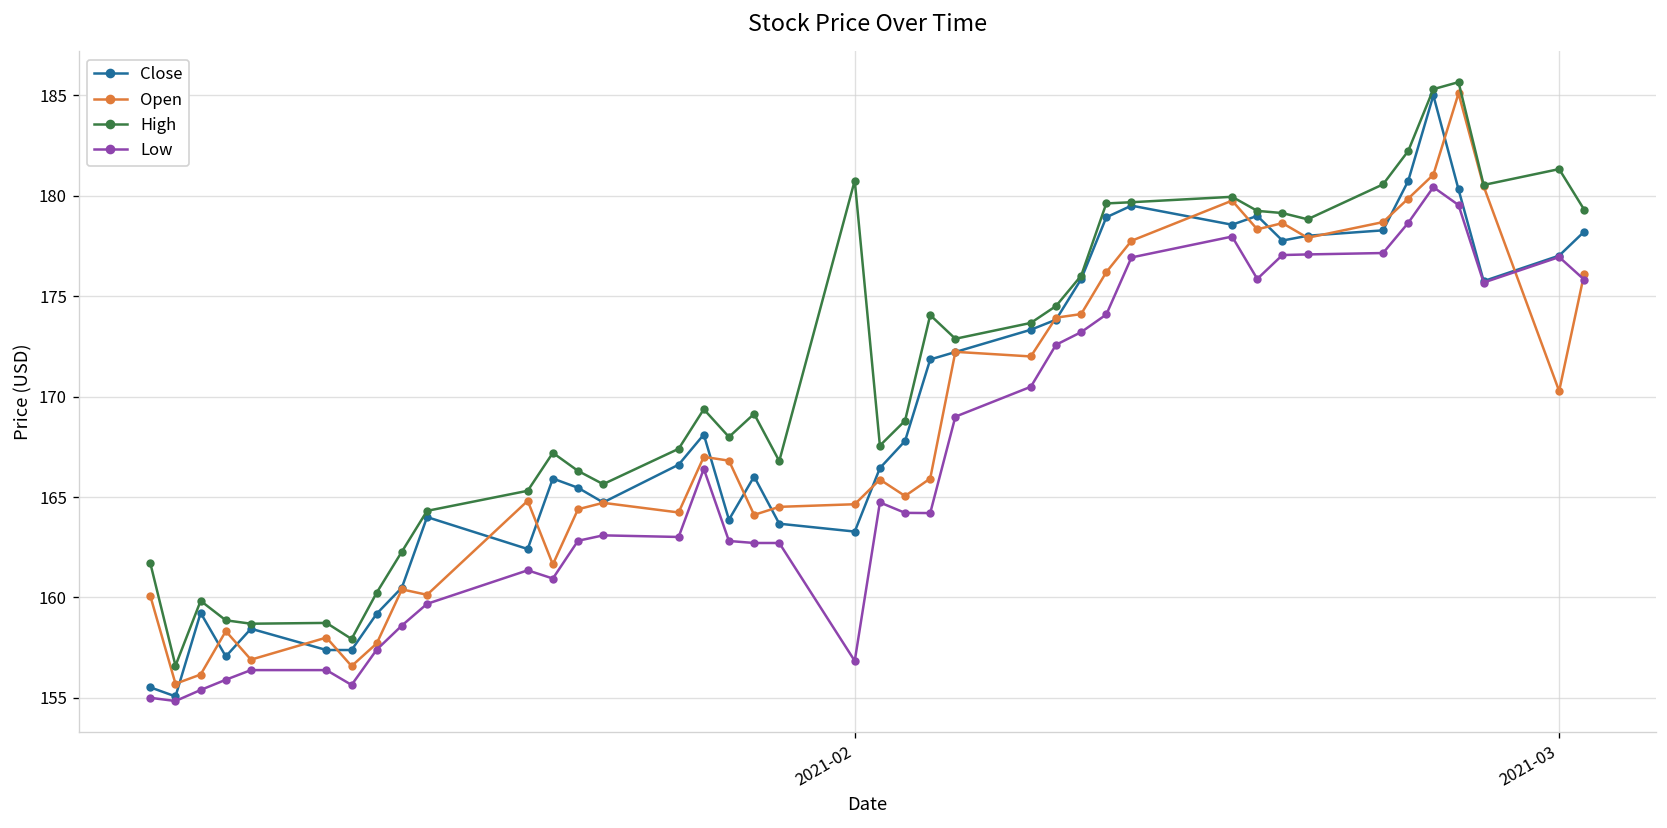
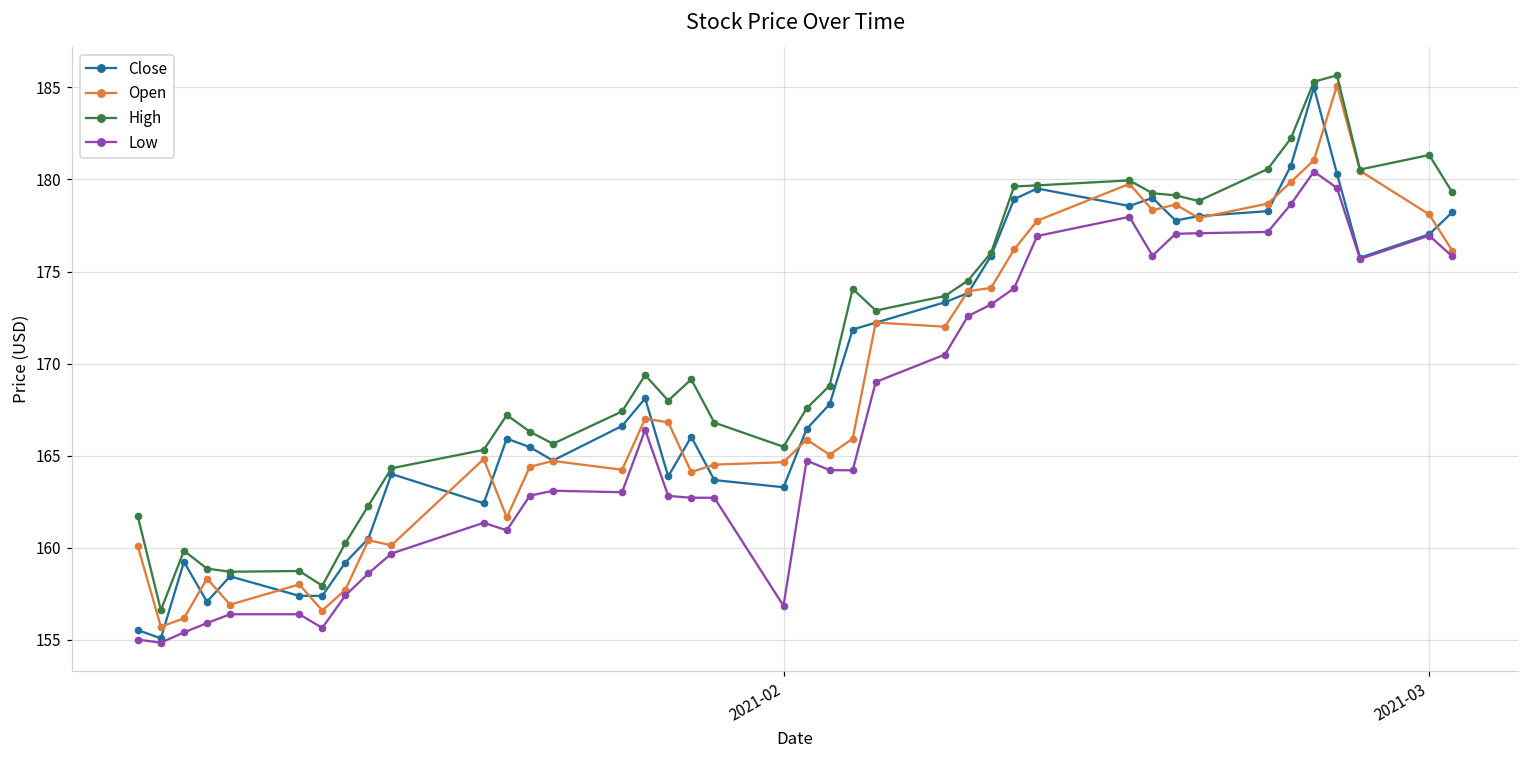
High, 2021-02: 180.8 -> 165.5
Open, 2021-03: 170.3 -> 178.1
